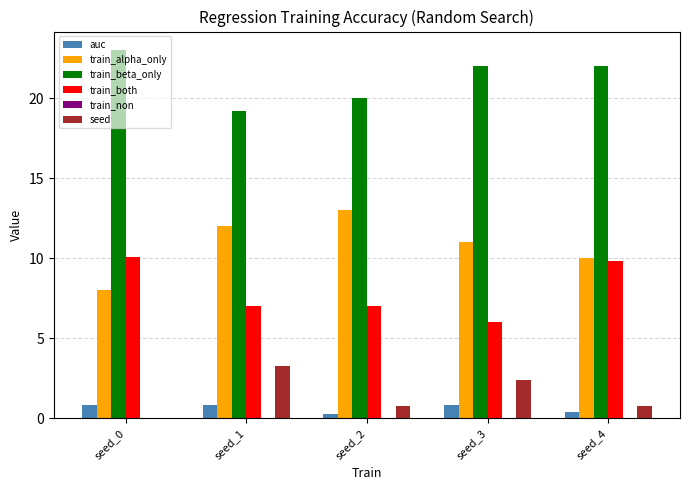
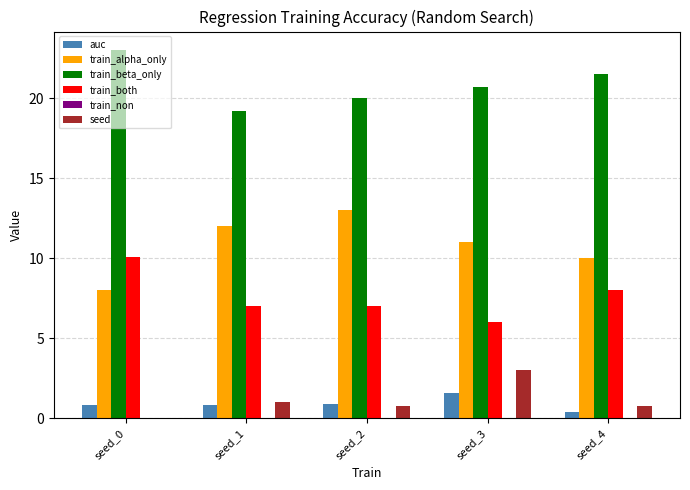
seed, seed_1: 3.3 -> 1.0
auc, seed_2: 0.3 -> 0.9
auc, seed_3: 0.9 -> 1.6
train_beta_only, seed_3: 22.0 -> 20.7
seed, seed_3: 2.4 -> 3.0
train_beta_only, seed_4: 22.0 -> 21.5
train_both, seed_4: 9.8 -> 8.0
